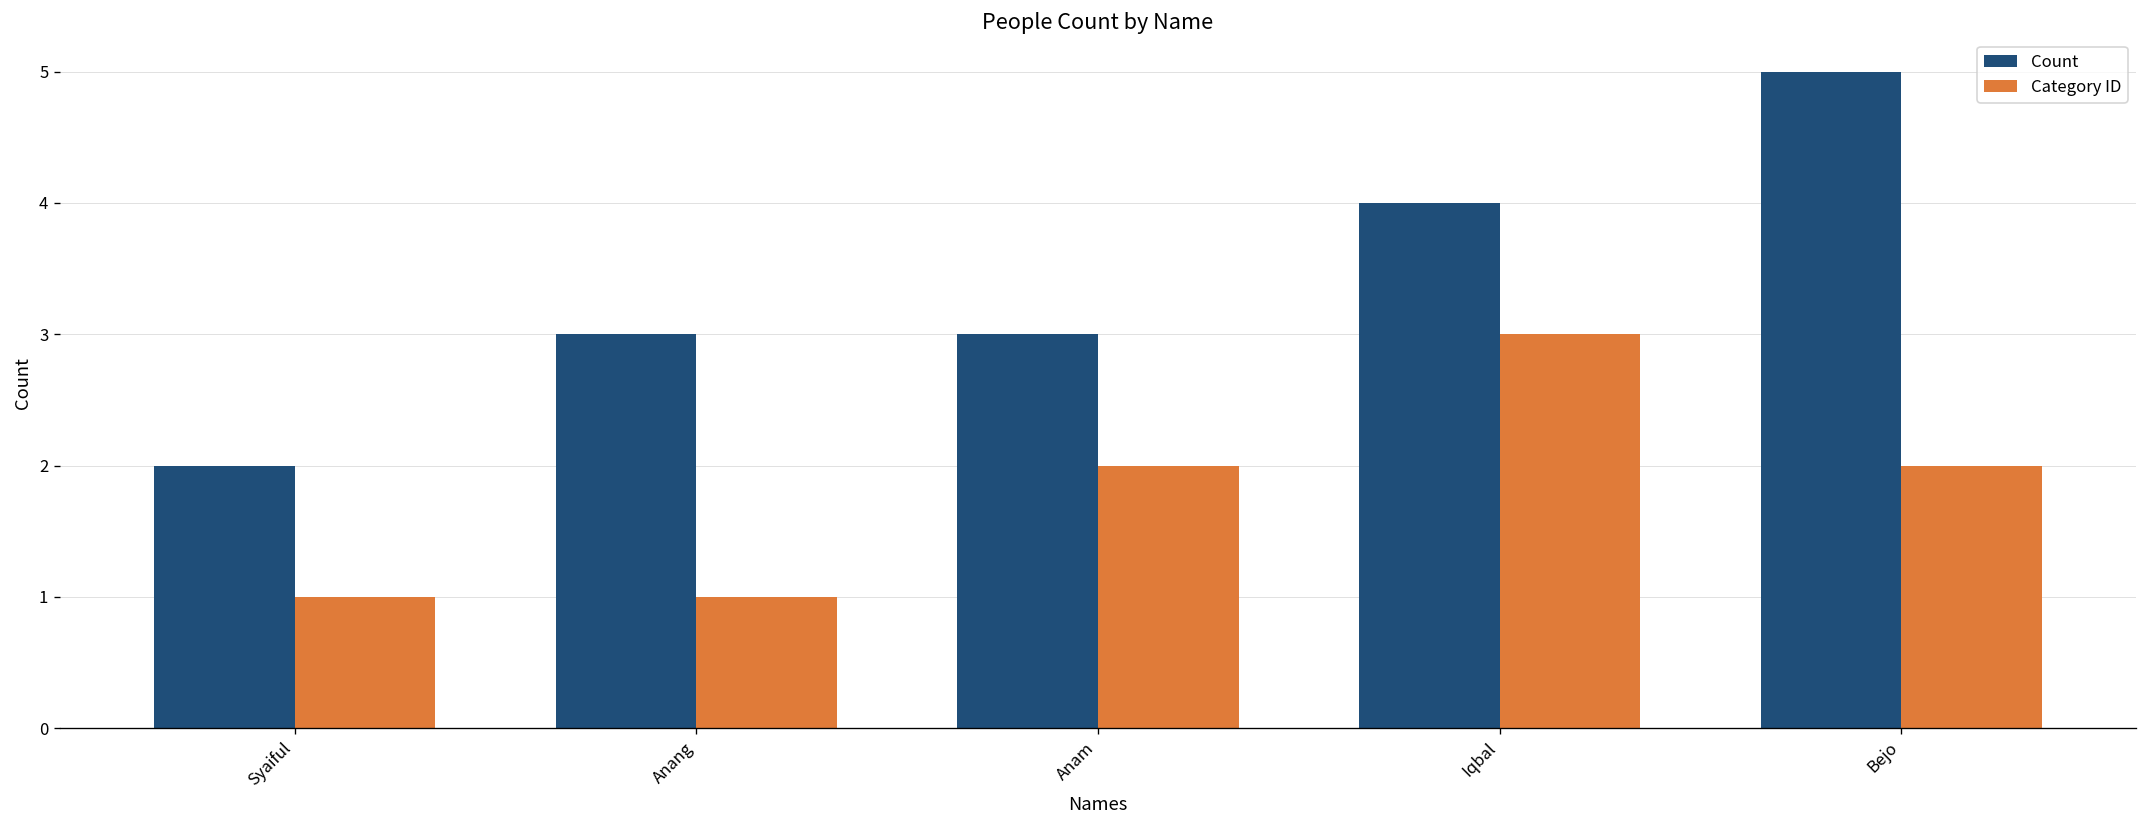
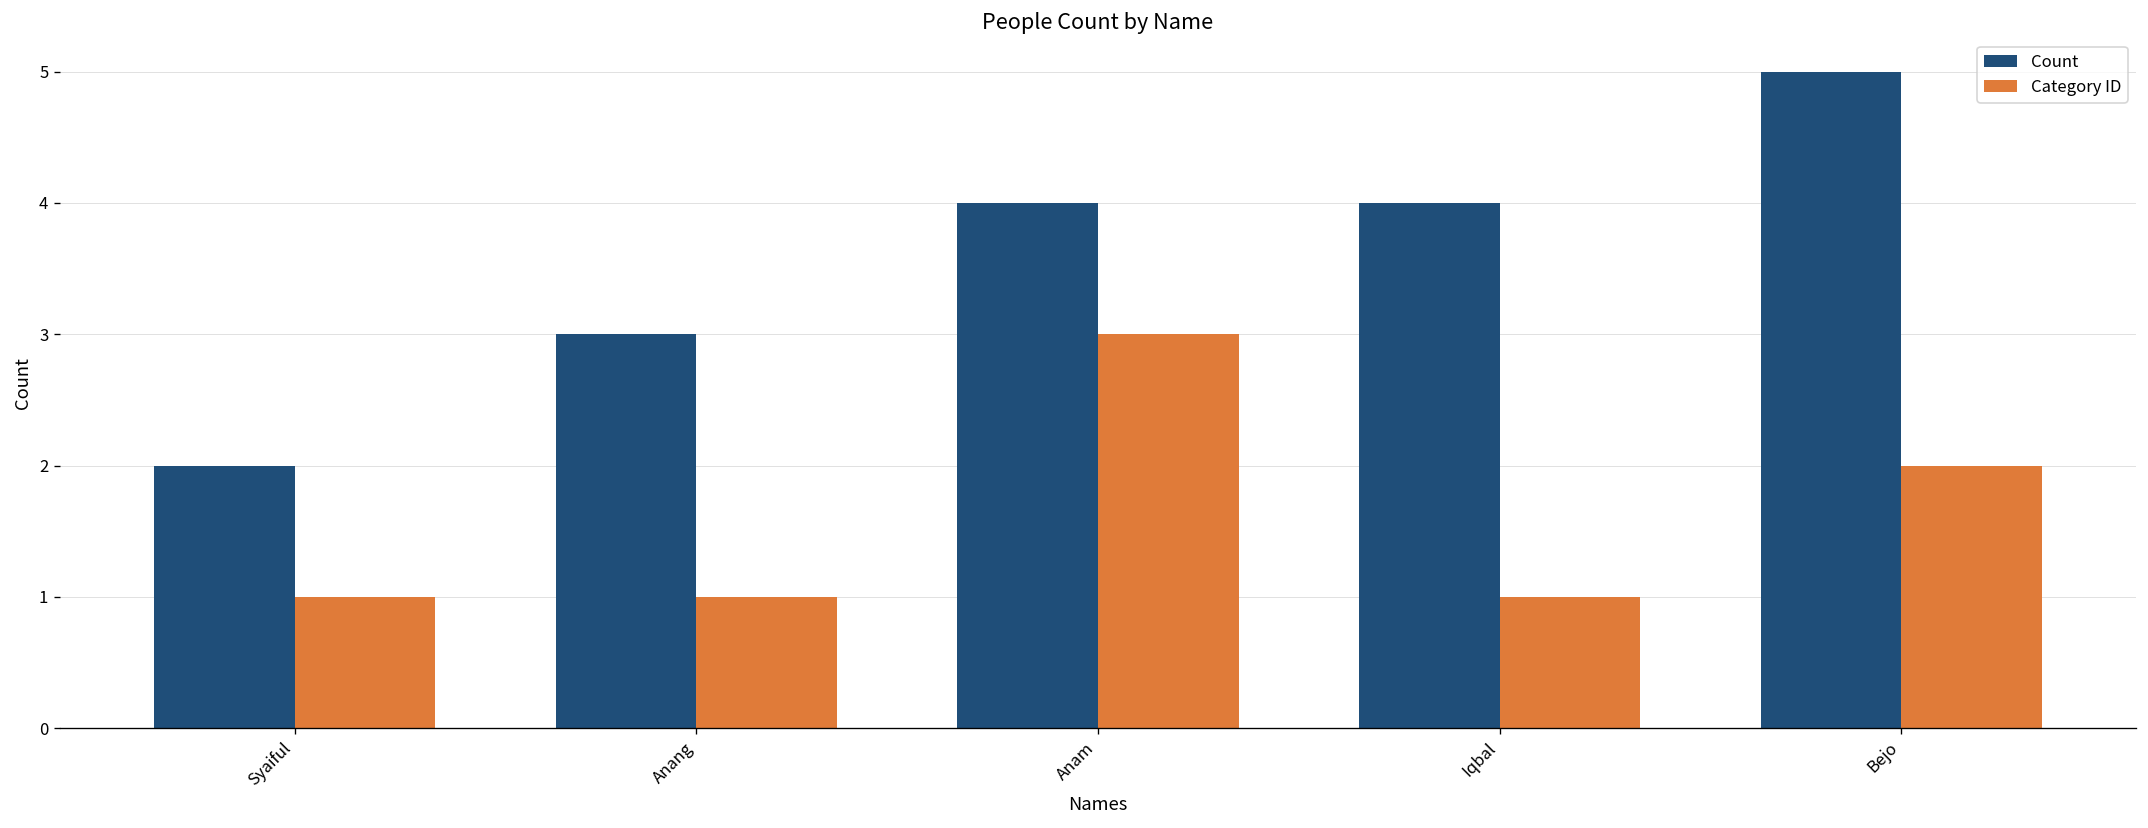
Count, Anam: 3 -> 4
Category ID, Anam: 2 -> 3
Category ID, Iqbal: 3 -> 1
